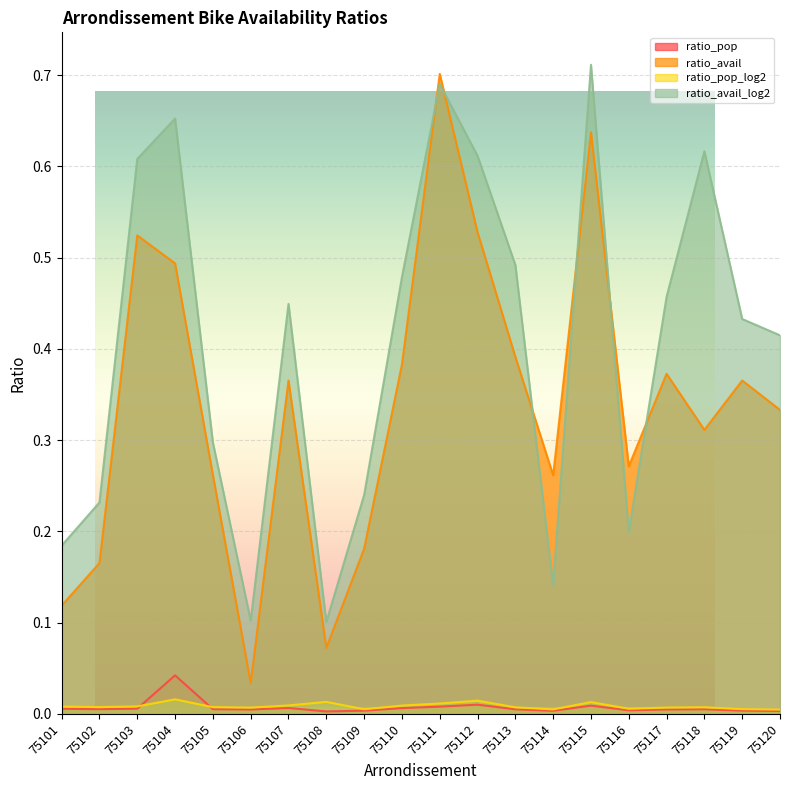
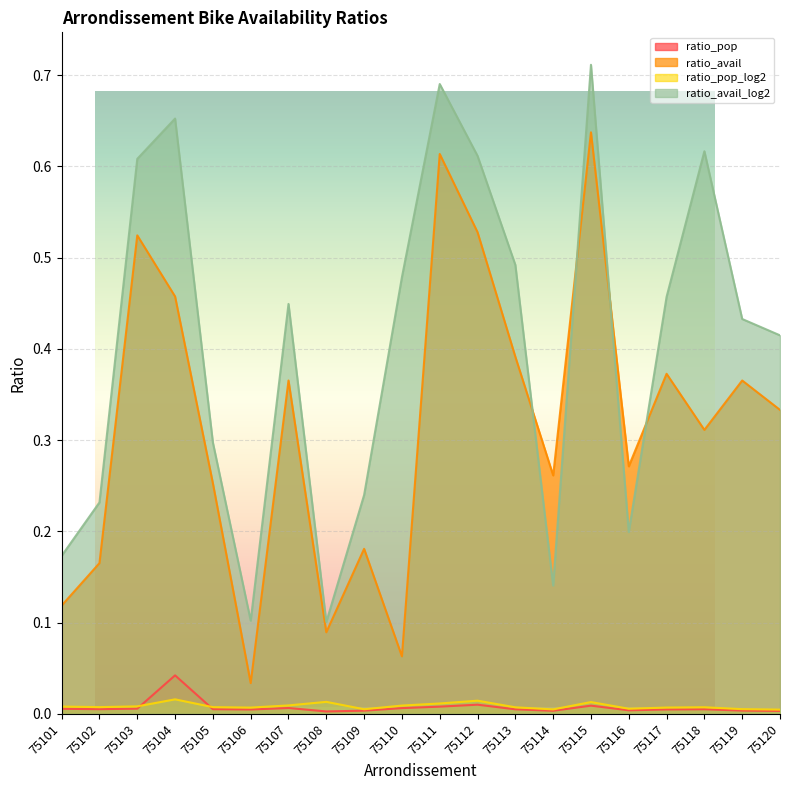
Arrondissement Bike Availability Ratios, ratio_avail_log2, 75101: 0.18 -> 0.17
Arrondissement Bike Availability Ratios, ratio_avail, 75104: 0.49 -> 0.46
Arrondissement Bike Availability Ratios, ratio_avail, 75105: 0.26 -> 0.25
Arrondissement Bike Availability Ratios, ratio_avail, 75108: 0.07 -> 0.09
Arrondissement Bike Availability Ratios, ratio_avail, 75110: 0.38 -> 0.06
Arrondissement Bike Availability Ratios, ratio_avail, 75111: 0.70 -> 0.61
